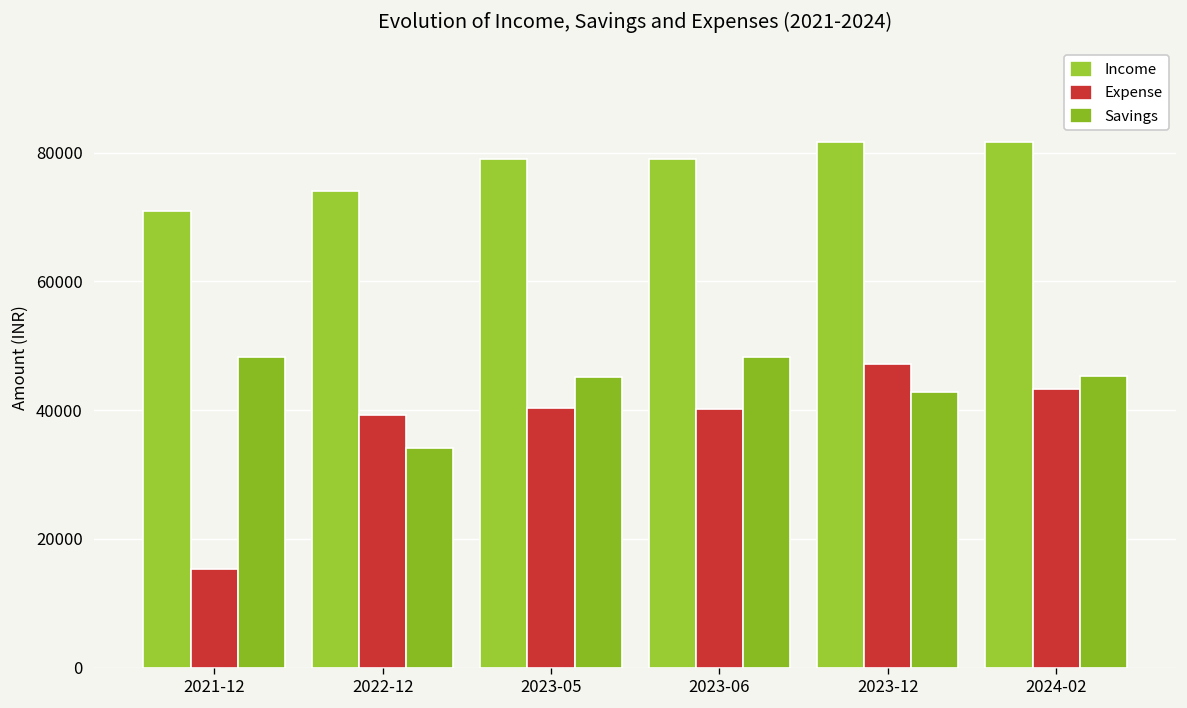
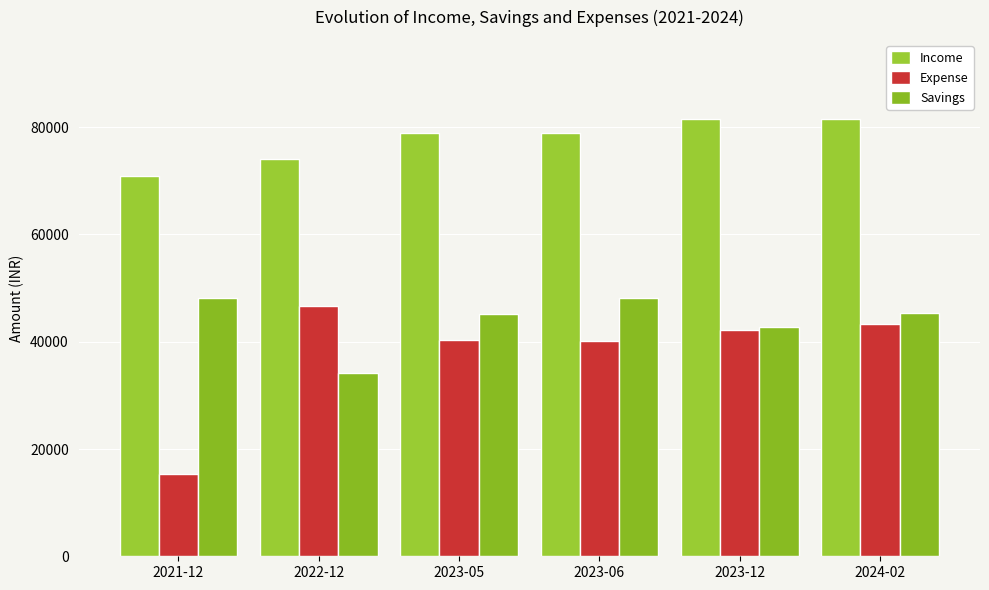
Expense, 2022-12: 39000 -> 47000
Expense, 2023-12: 47000 -> 42000
